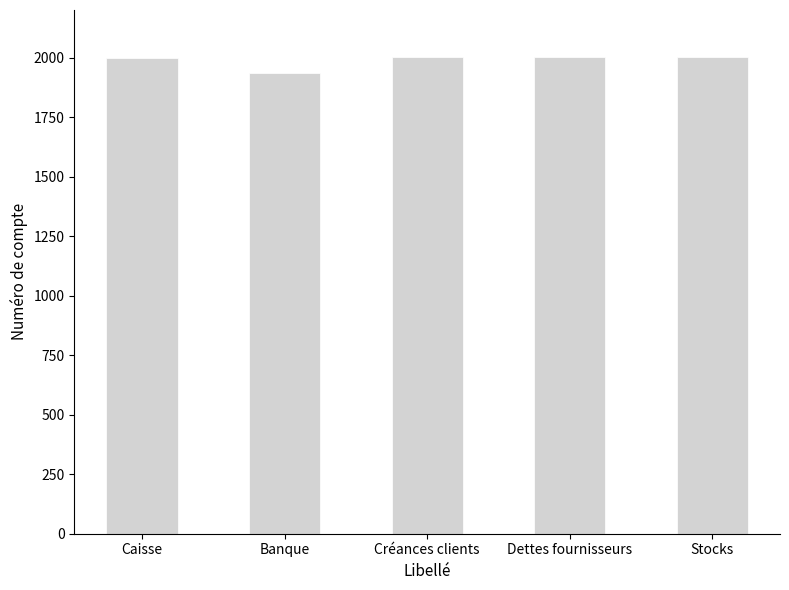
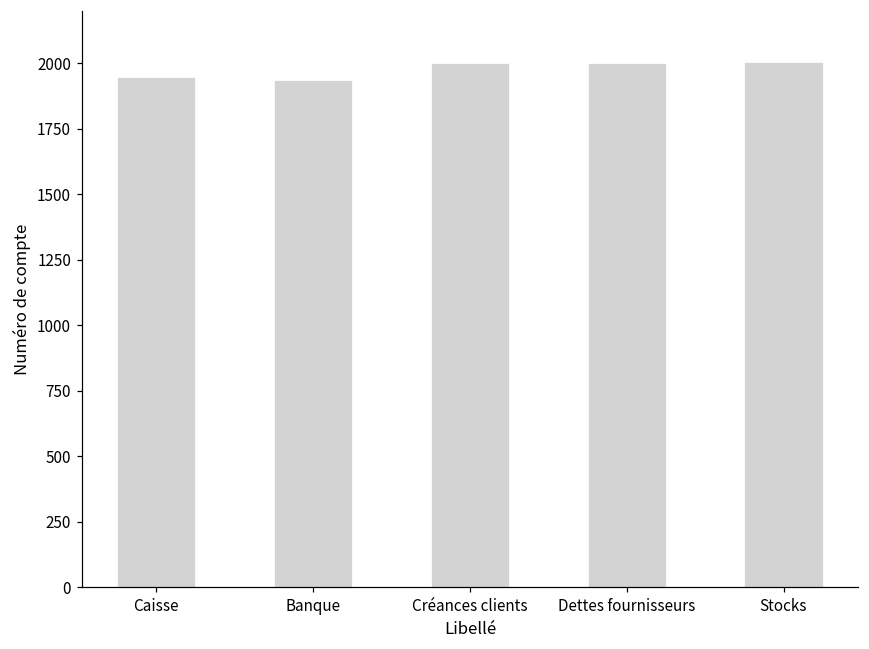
Caisse: 2000 -> 1950
